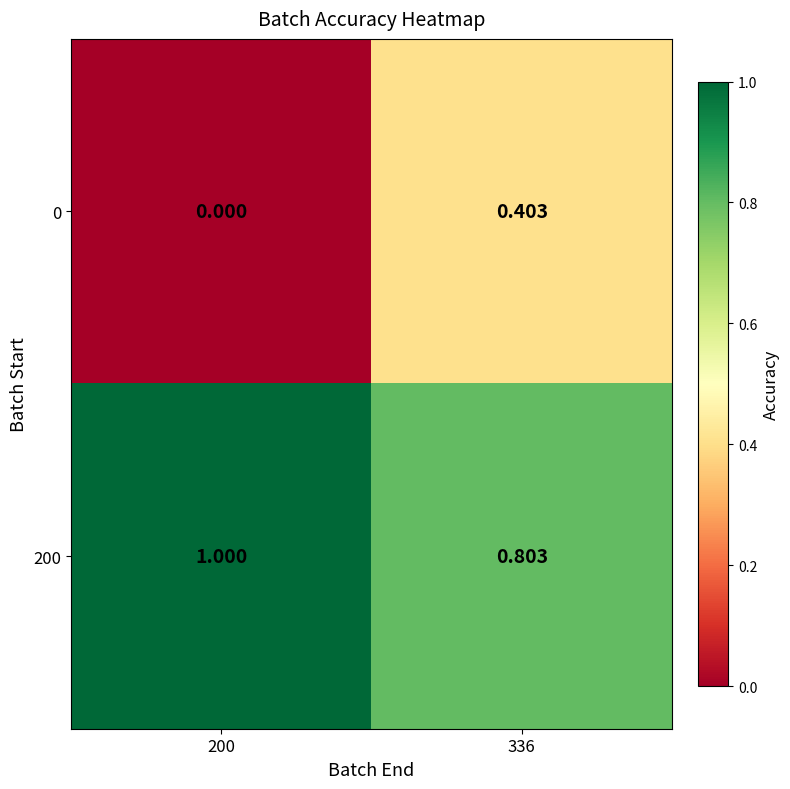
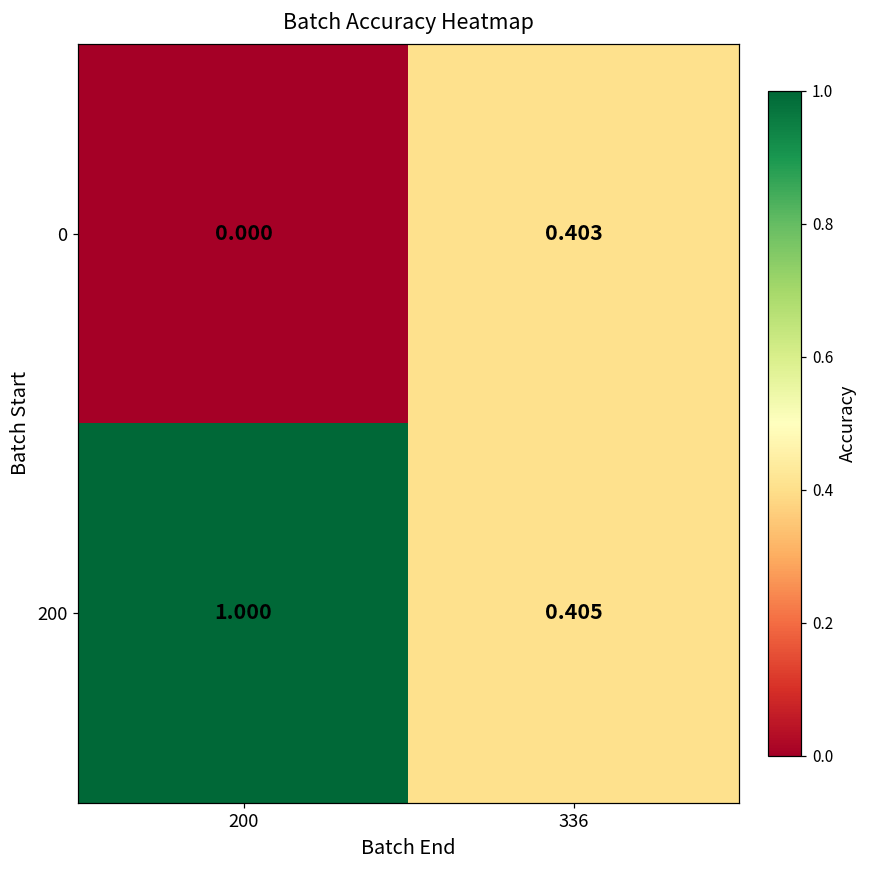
200, 336: 0.803 -> 0.405
